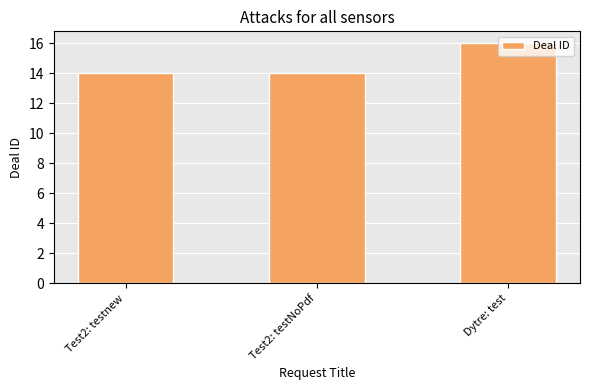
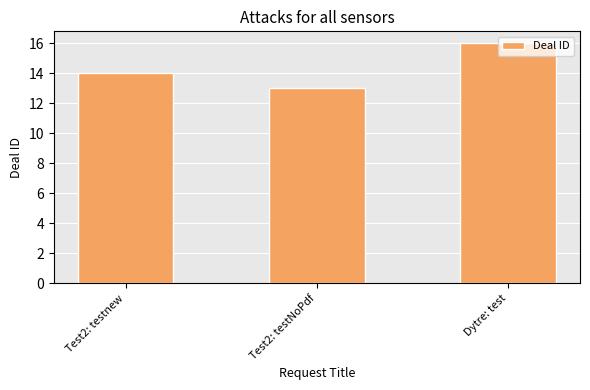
Test2: testNoPdf: 14 -> 13
